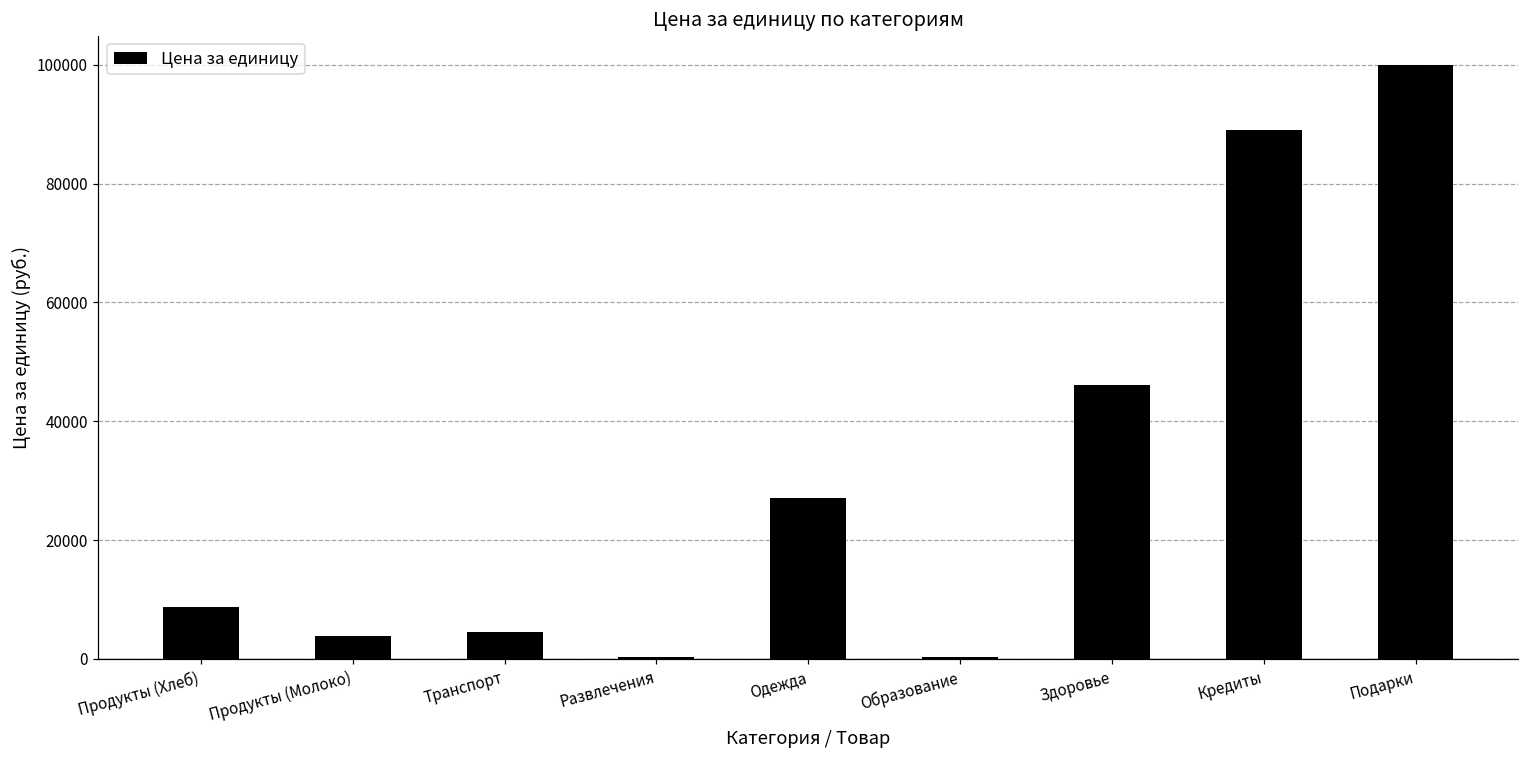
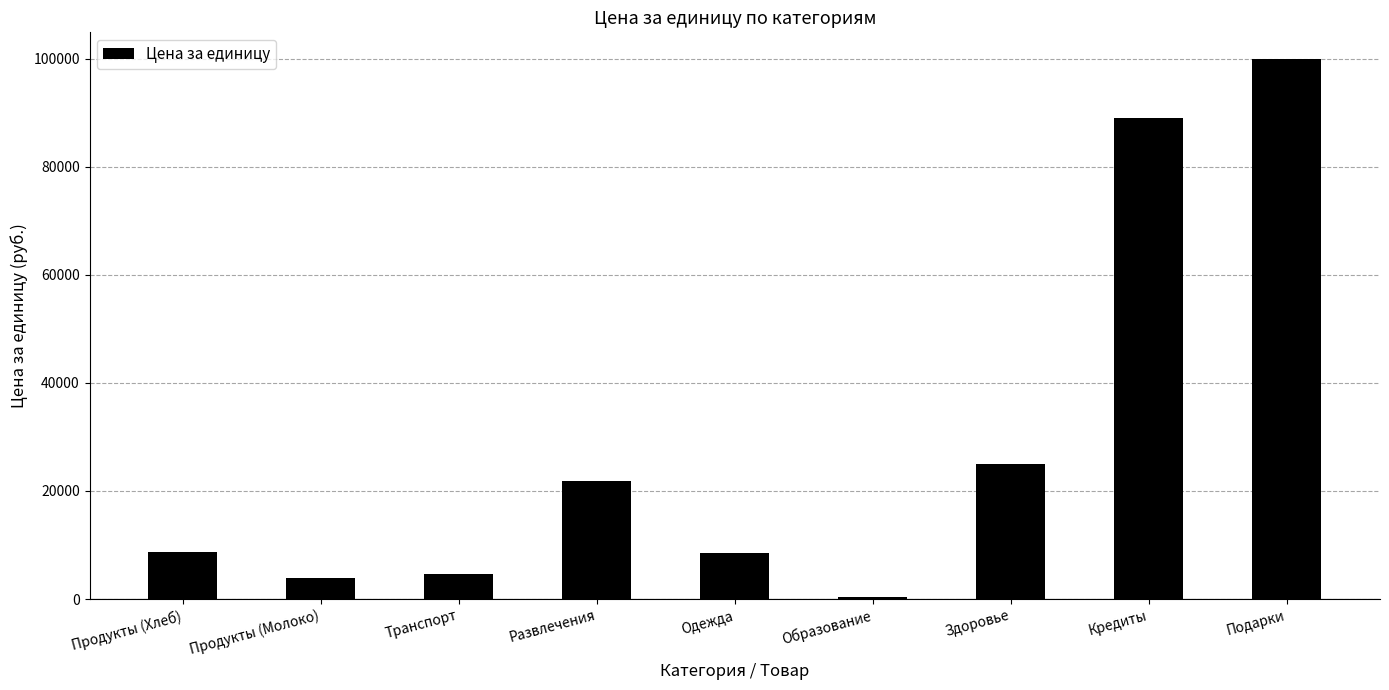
Развлечения: 0 -> 22000
Одежда: 27000 -> 9000
Здоровье: 46000 -> 25000
